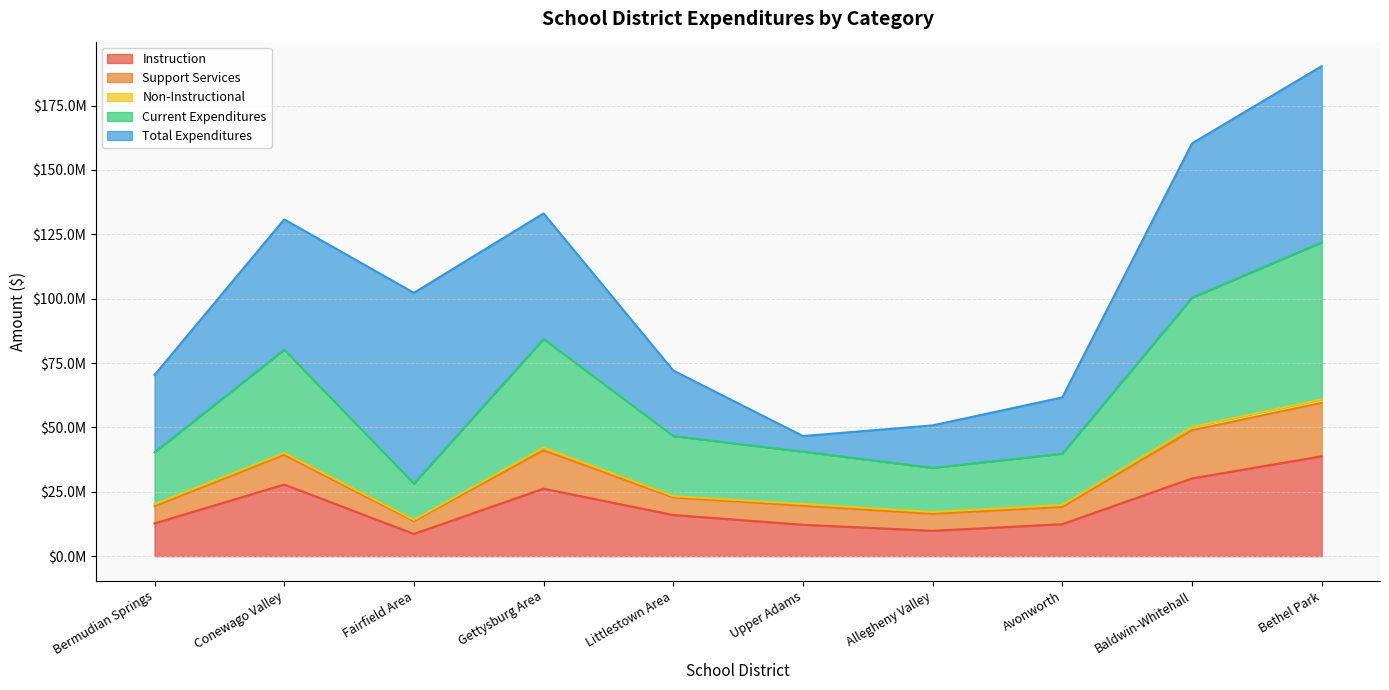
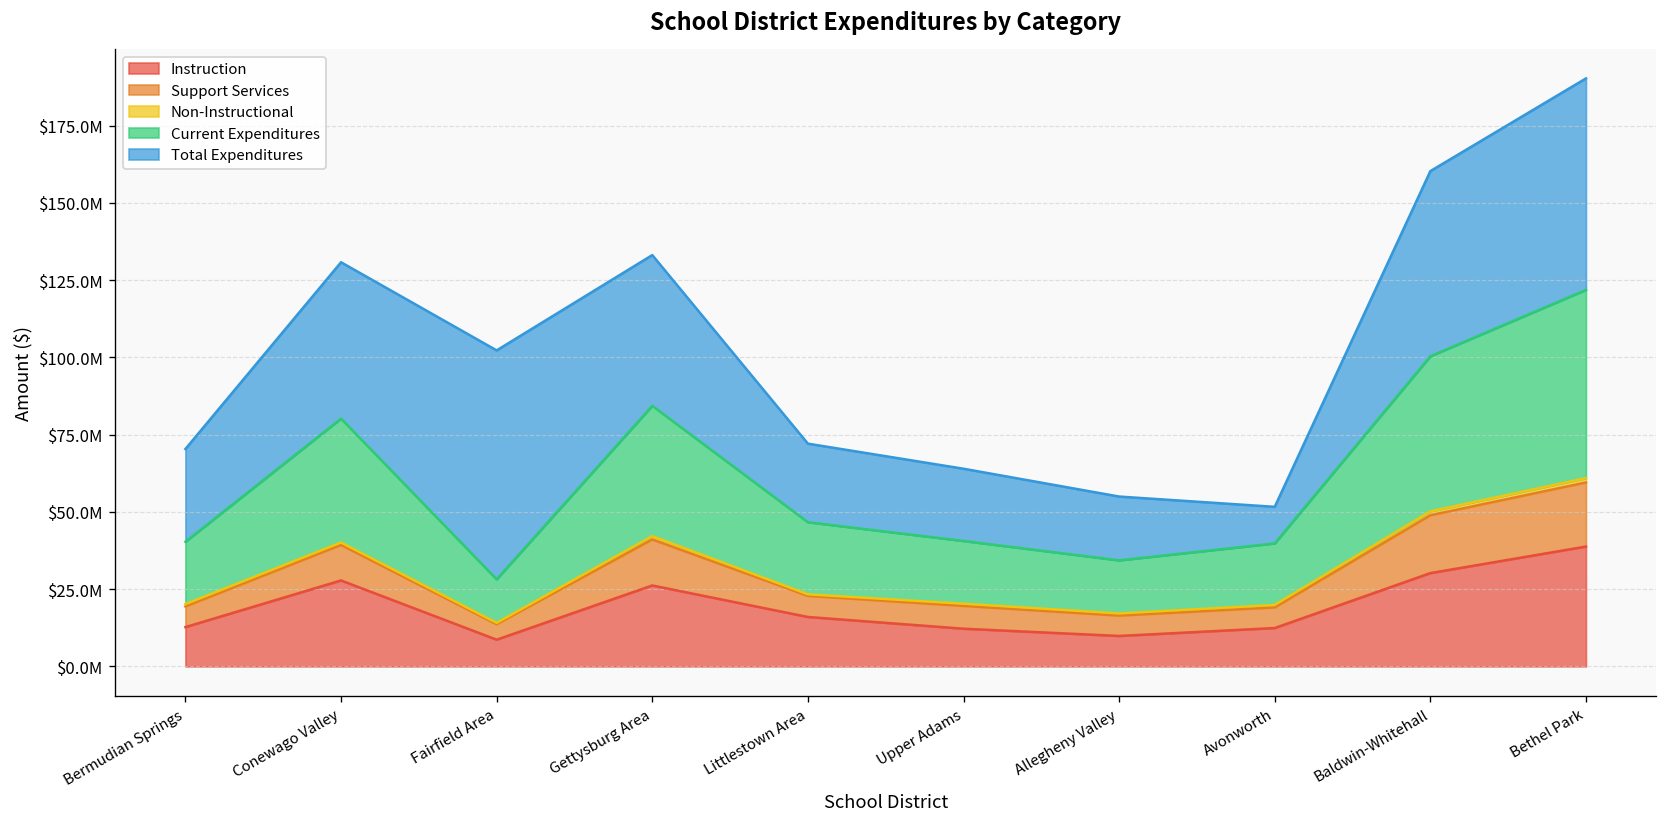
Total Expenditures, Upper Adams: $6000000 -> $23000000
Total Expenditures, Allegheny Valley: $16000000 -> $21000000
Total Expenditures, Avonworth: $22000000 -> $12000000
